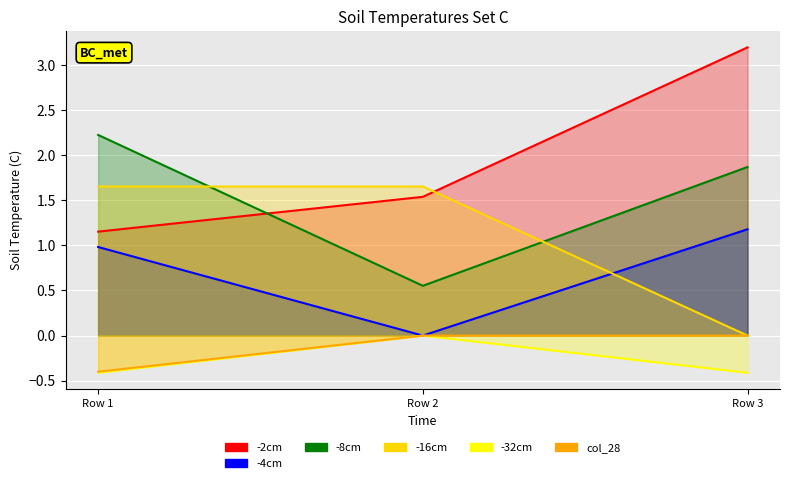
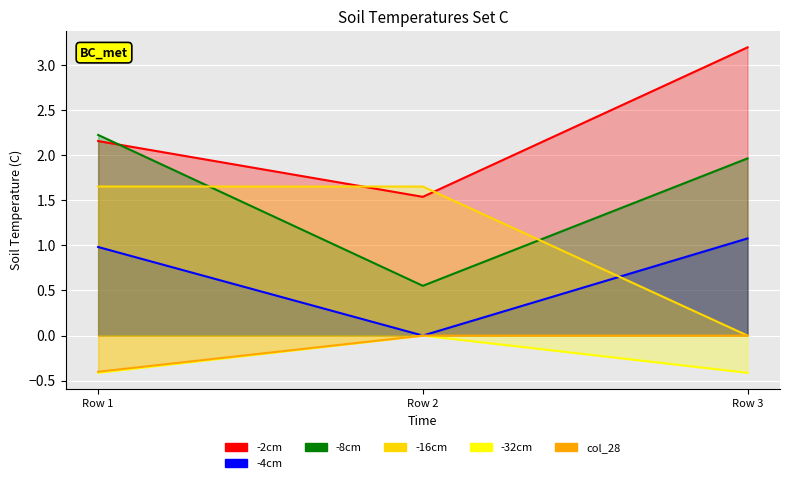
-2cm, Row 1: 1.2 -> 2.2
-4cm, Row 3: 1.2 -> 1.1
-8cm, Row 3: 1.9 -> 2.0
